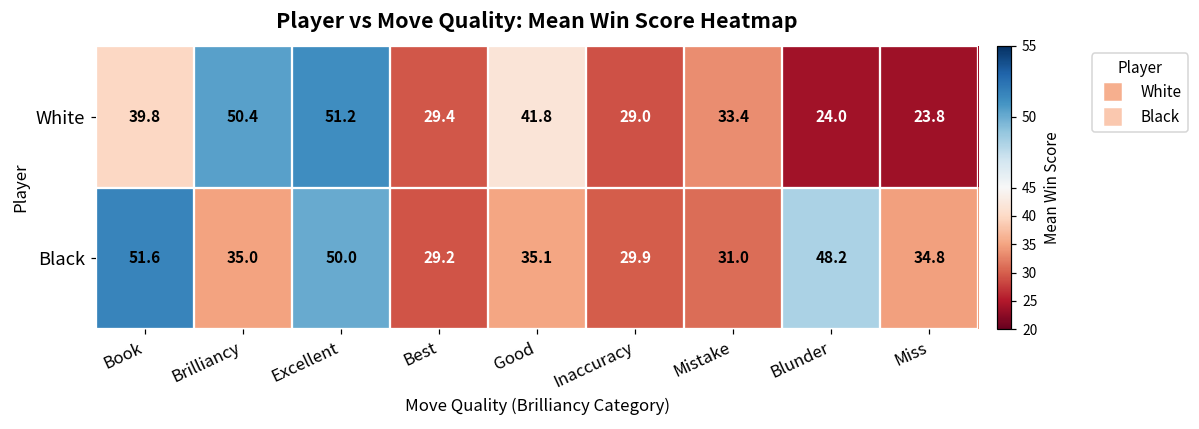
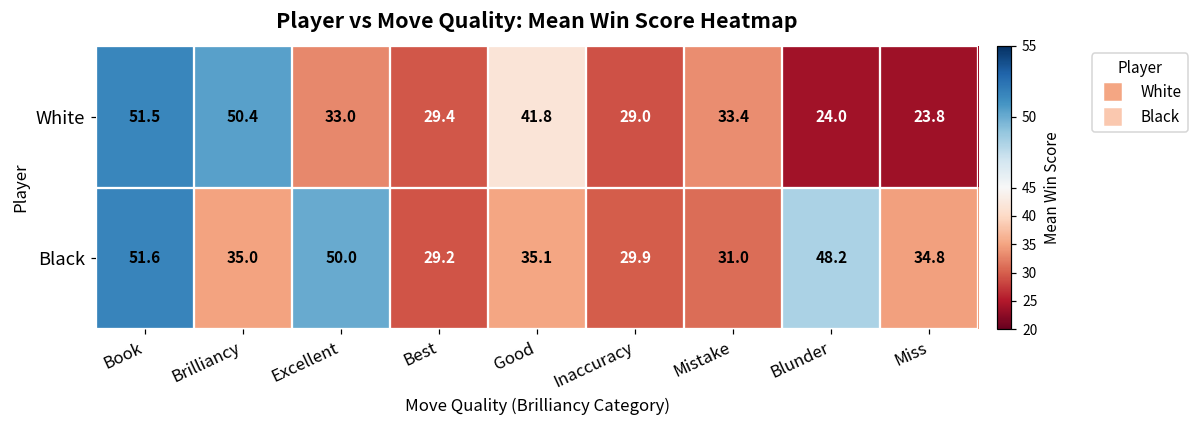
White, Book: 39.8 -> 51.5
White, Excellent: 51.2 -> 33.0
